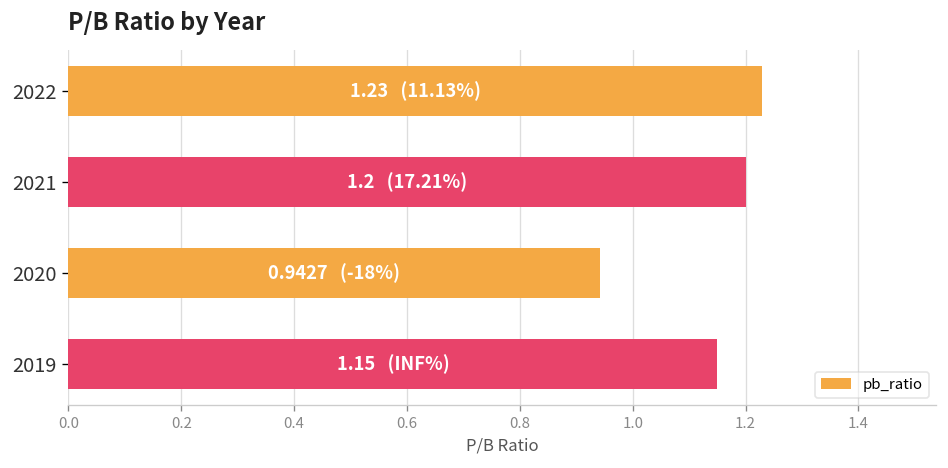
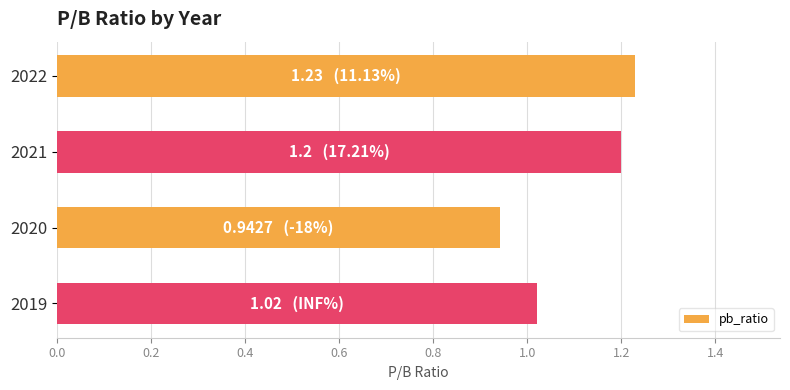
2019: 1.15 -> 1.02
